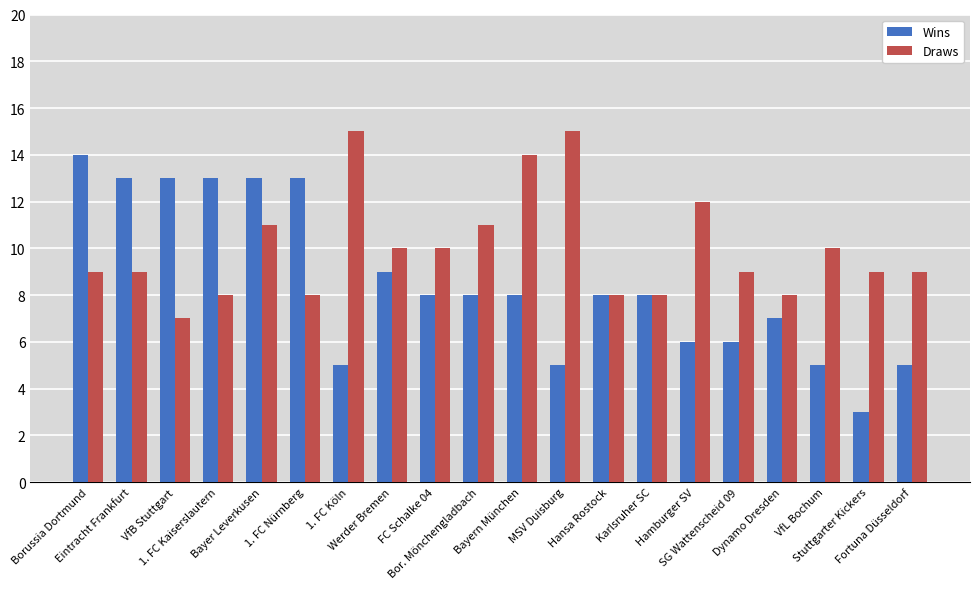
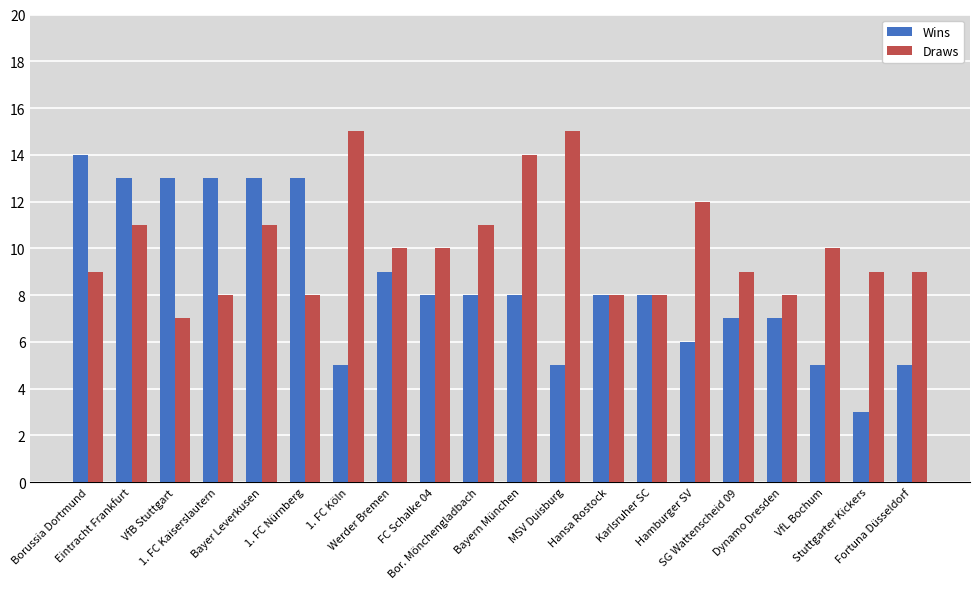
Draws, Eintracht Frankfurt: 9 -> 11
Wins, SG Wattenscheid 09: 6 -> 7
